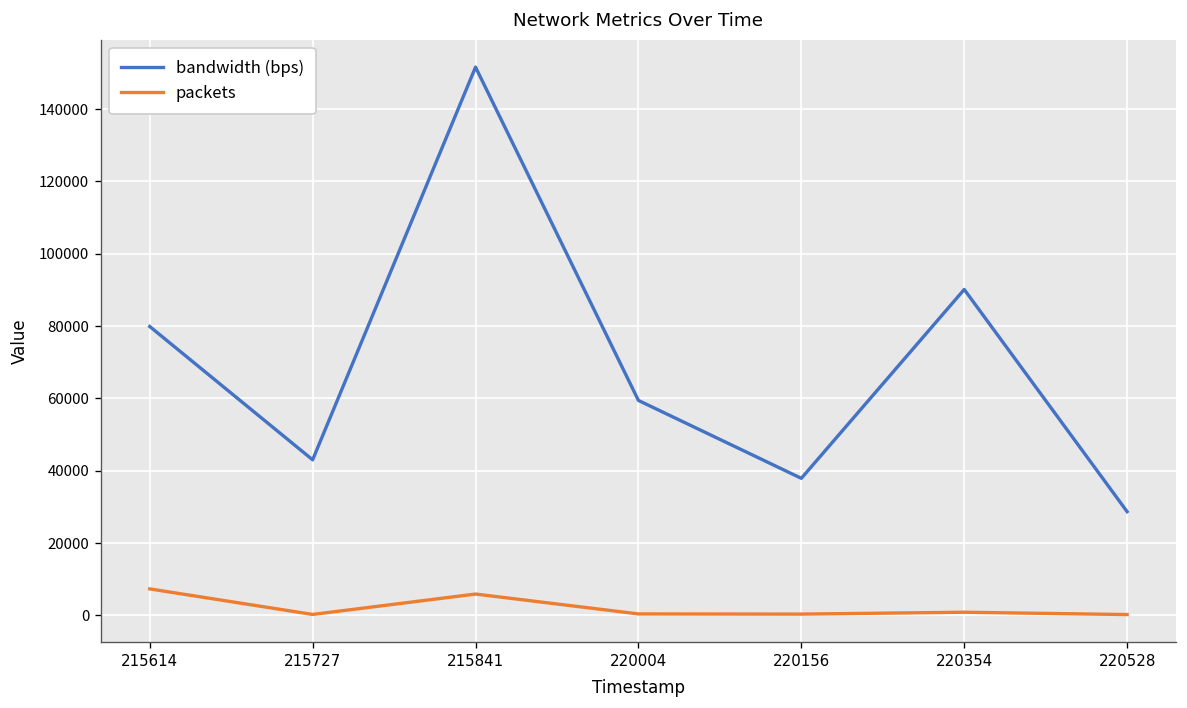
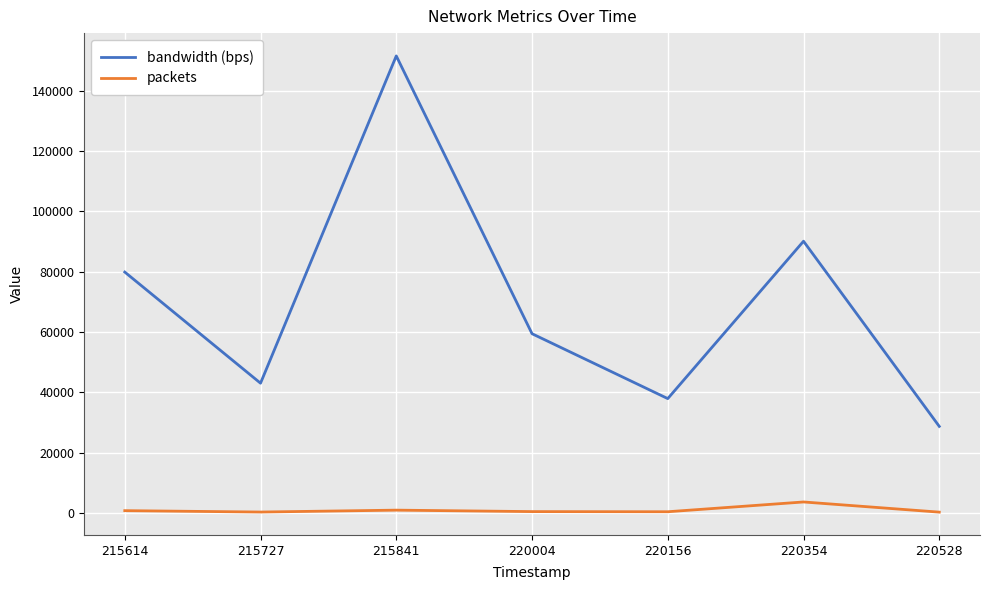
packets, 215614: 7000 -> 1000
packets, 215841: 6000 -> 1000
packets, 220354: 1000 -> 4000
